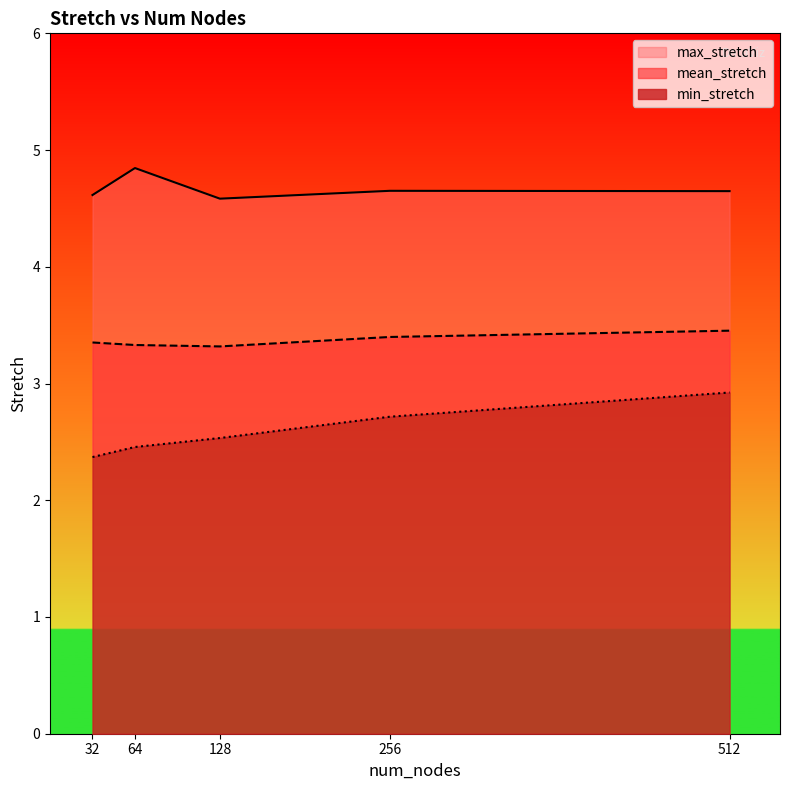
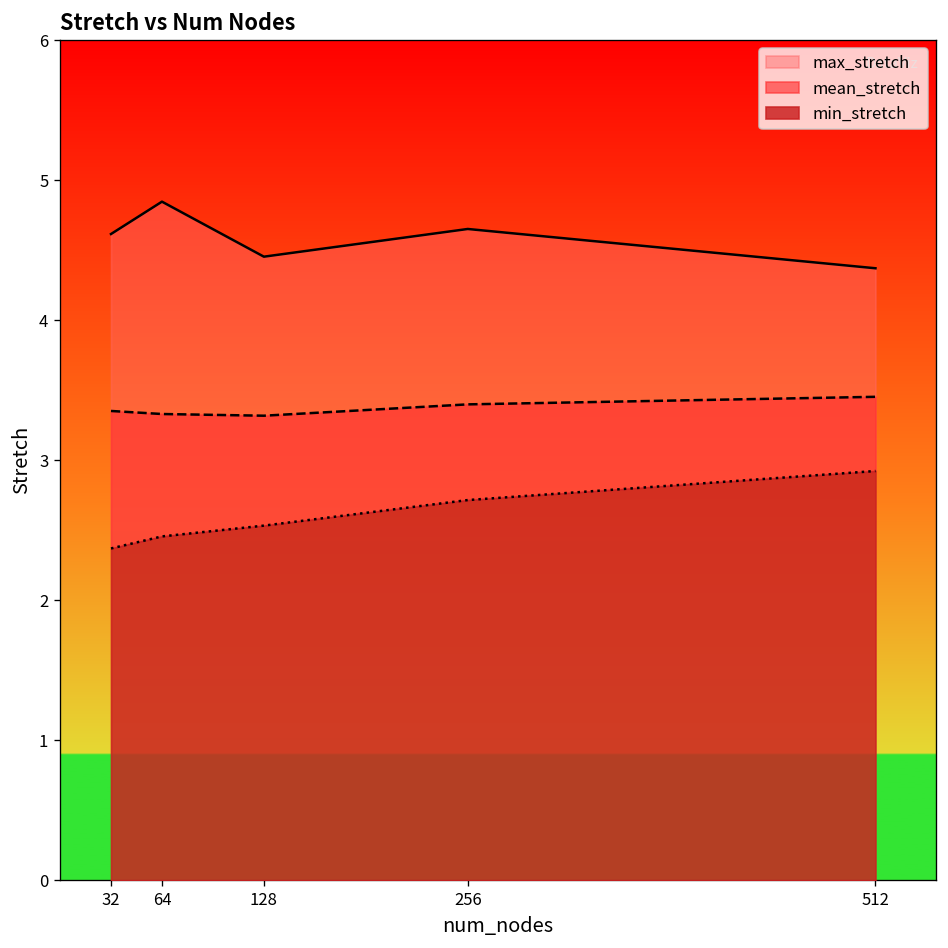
max_stretch, 128: 4.58 -> 4.45
max_stretch, 512: 4.65 -> 4.37
